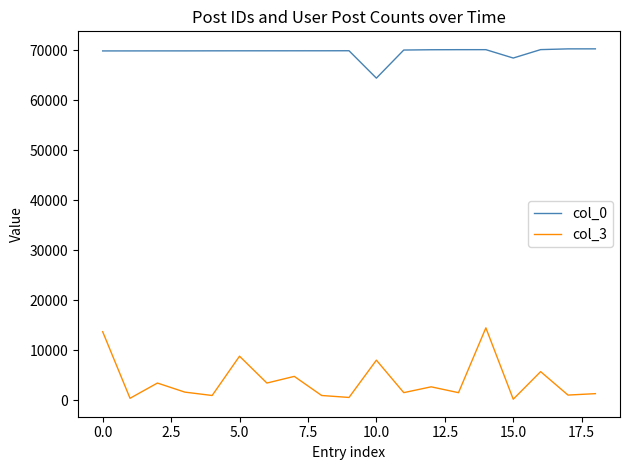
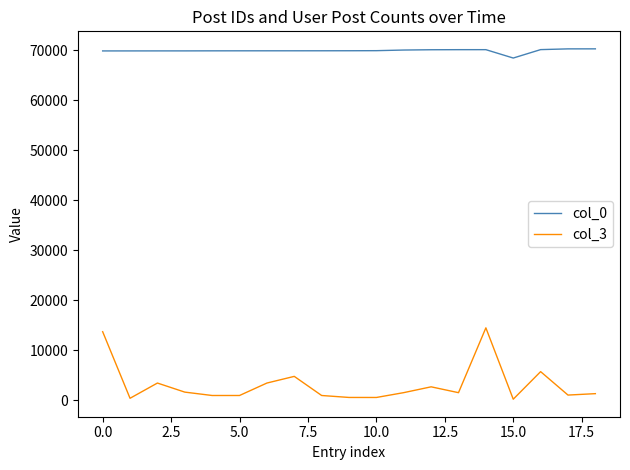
col_3, 5.0: 9000 -> 1000
col_0, 10.0: 64000 -> 70000
col_3, 10.0: 8000 -> 1000
